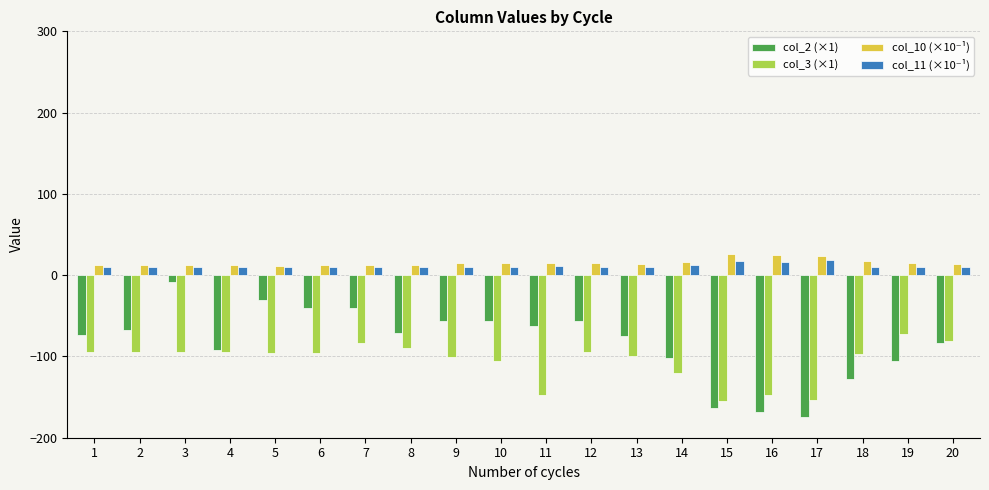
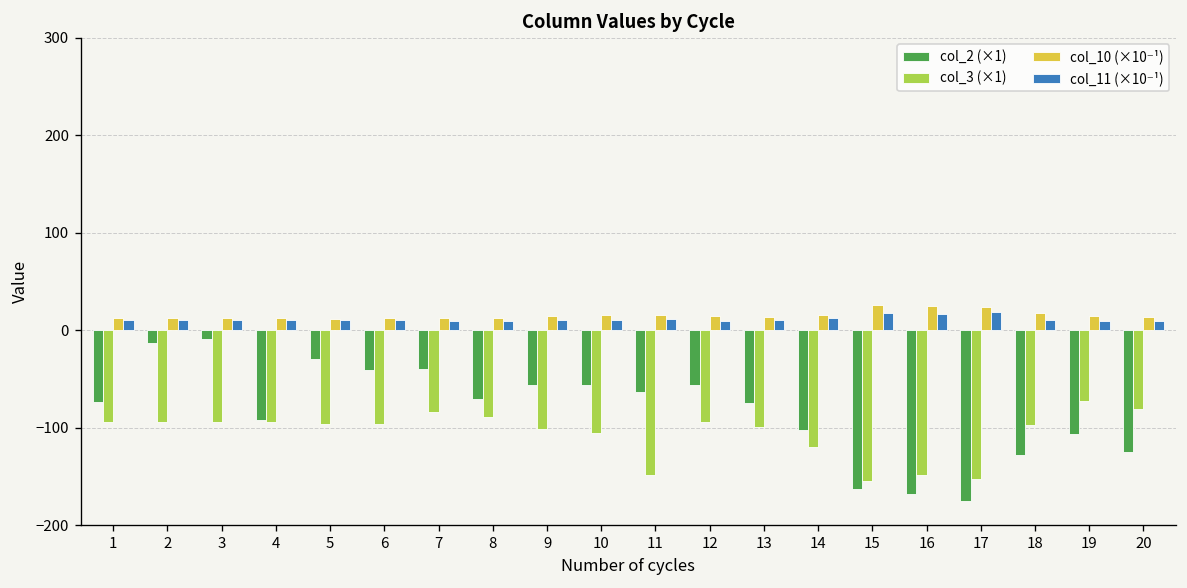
col_2 (×1), 2: -70 -> -10
col_2 (×1), 20: -80 -> -130
